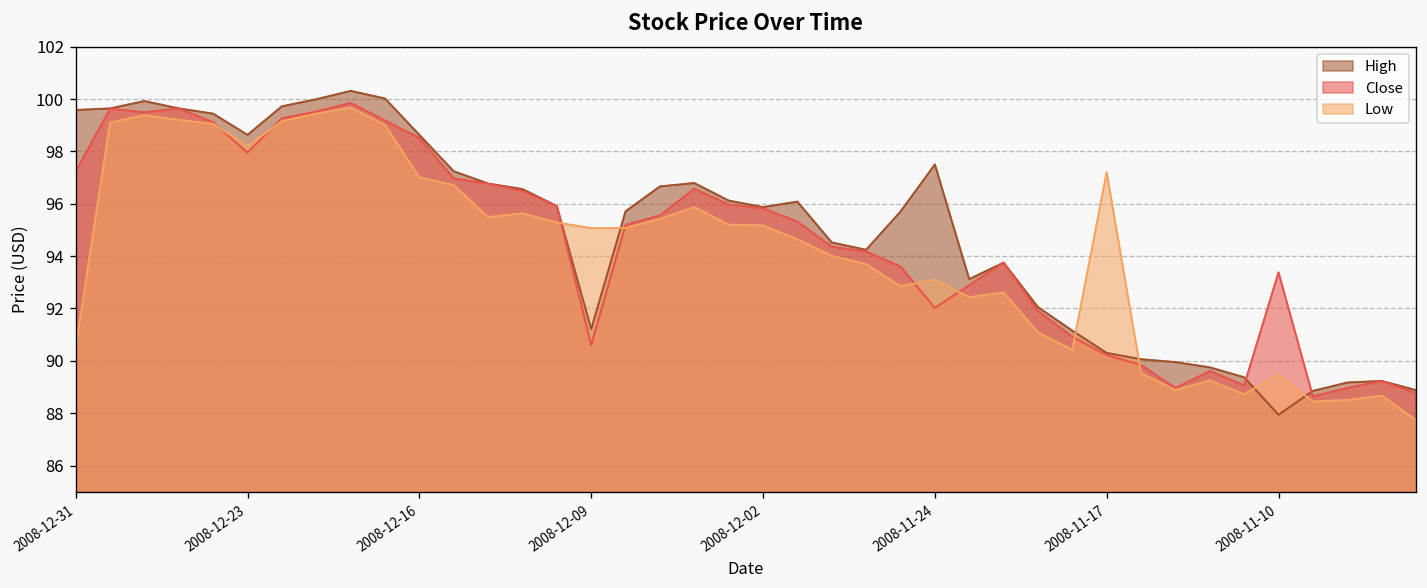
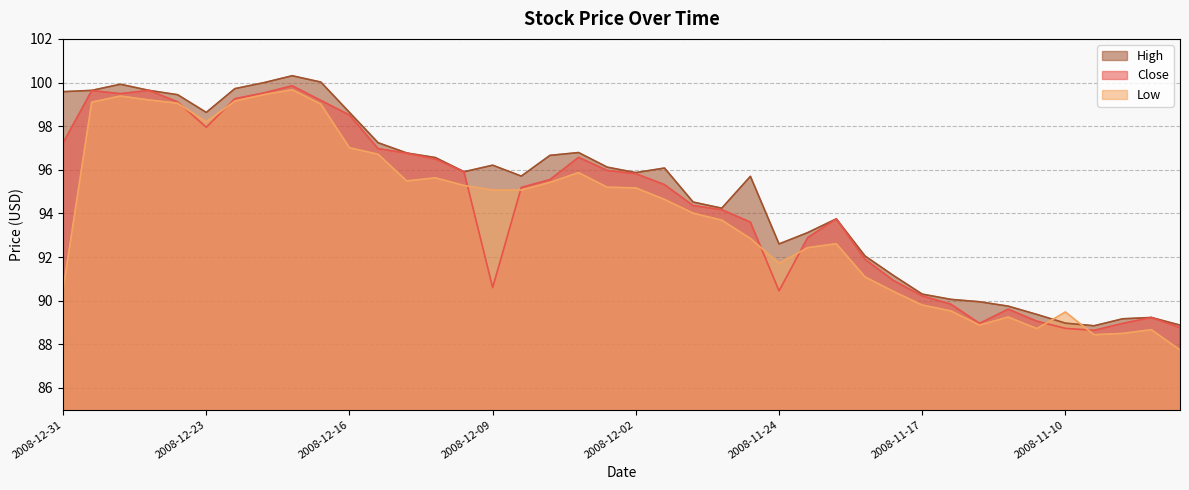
High, 2008-12-09: 91.2 -> 96.2
High, 2008-11-24: 97.5 -> 92.6
Close, 2008-11-24: 92.0 -> 90.5
Low, 2008-11-24: 93.1 -> 91.7
Low, 2008-11-17: 97.2 -> 89.8
High, 2008-11-10: 87.9 -> 89.0
Close, 2008-11-10: 93.4 -> 88.7
